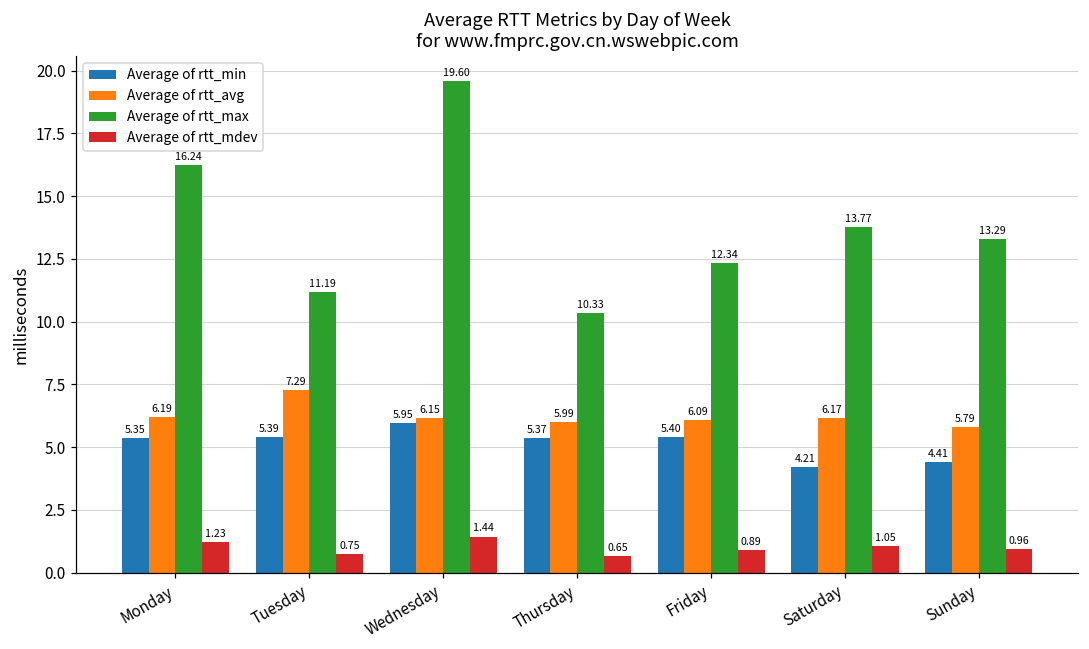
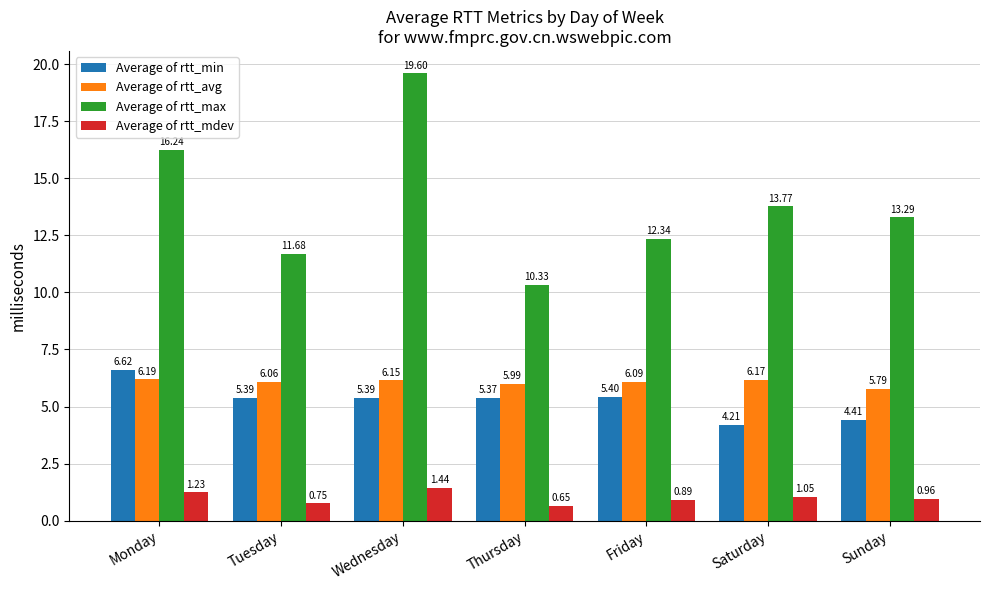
Average of rtt_min, Monday: 5.35 -> 6.62
Average of rtt_avg, Tuesday: 7.29 -> 6.06
Average of rtt_max, Tuesday: 11.19 -> 11.68
Average of rtt_min, Wednesday: 5.95 -> 5.39
